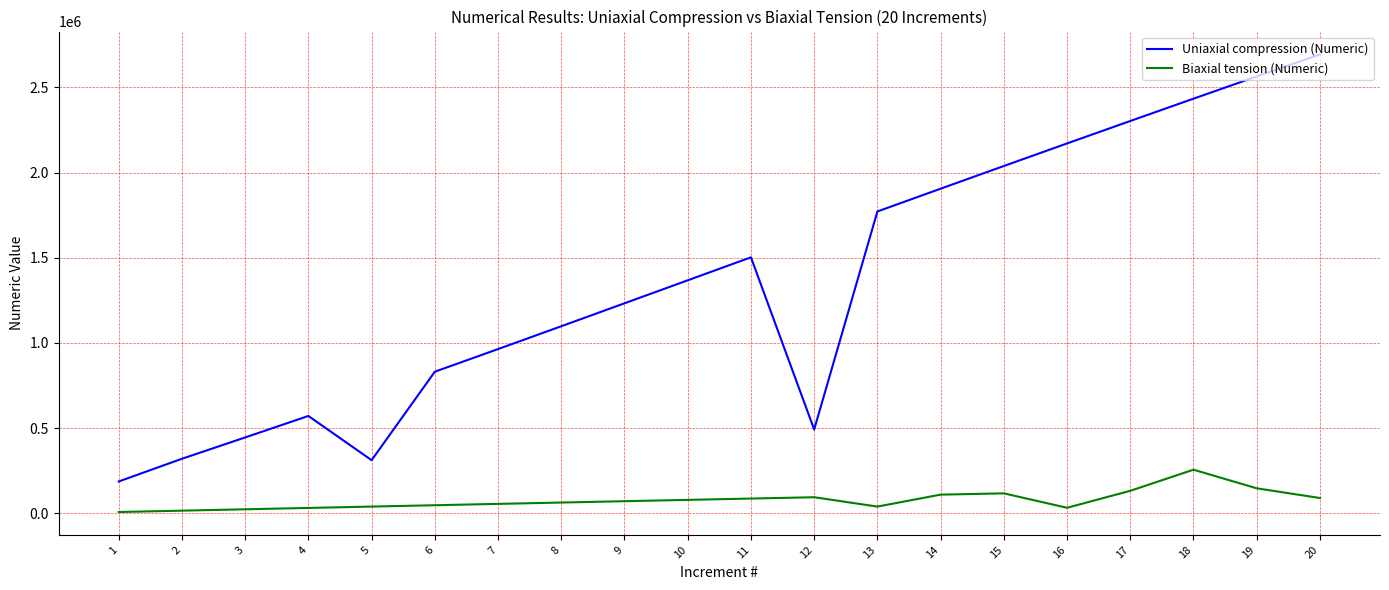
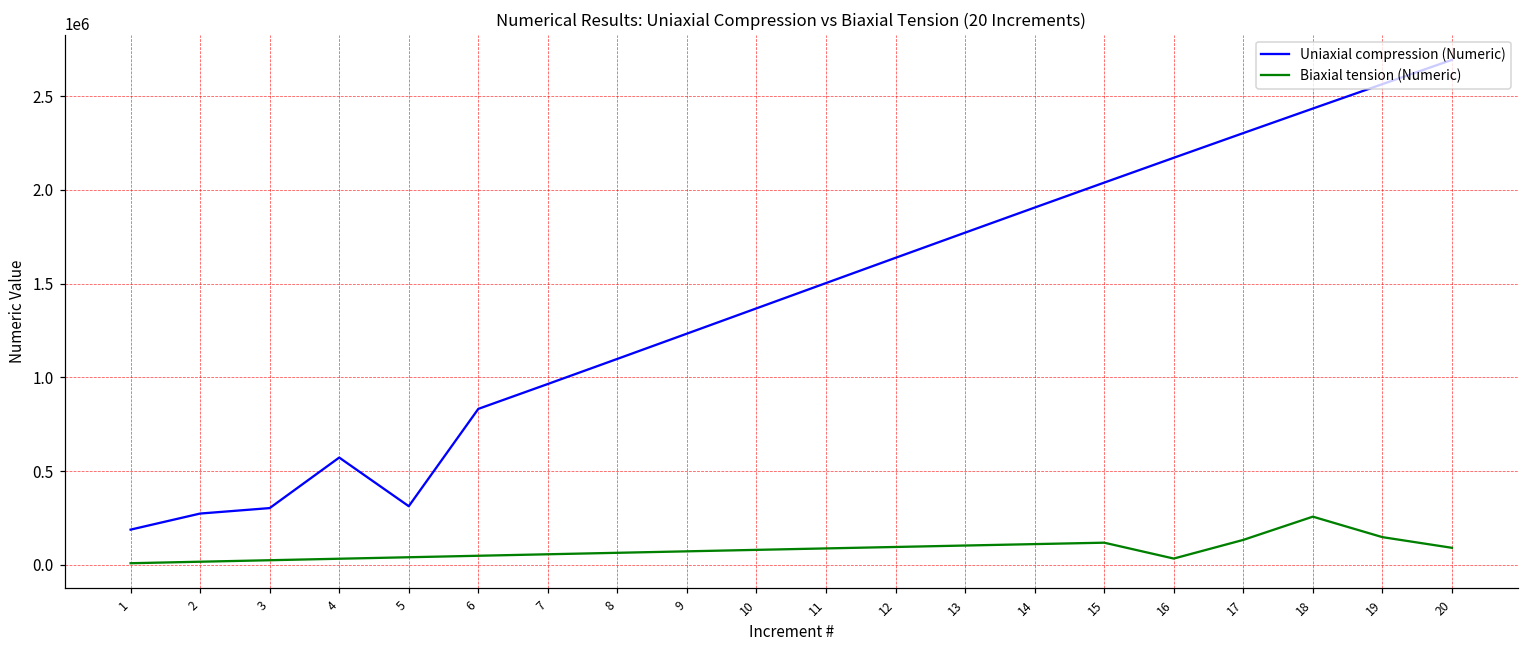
Uniaxial compression (Numeric), 2: 320000 -> 270000
Uniaxial compression (Numeric), 3: 450000 -> 300000
Uniaxial compression (Numeric), 12: 490000 -> 1640000
Biaxial tension (Numeric), 13: 40000 -> 100000
